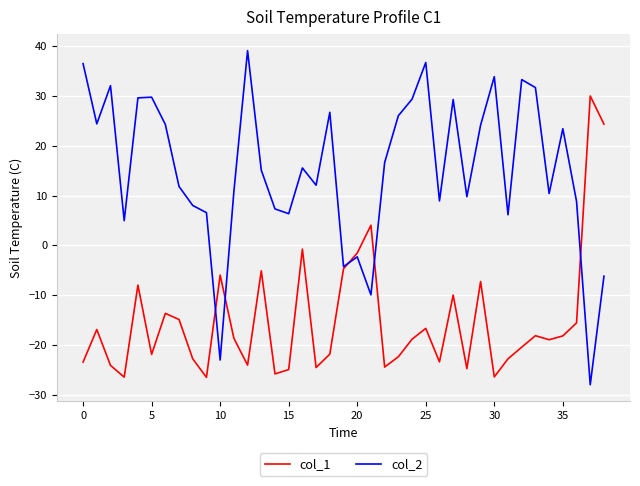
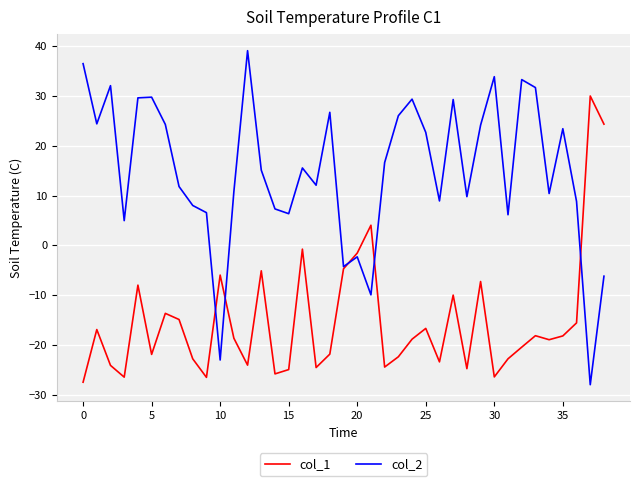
col_1, 0: -23 -> -28
col_2, 25: 37 -> 23
